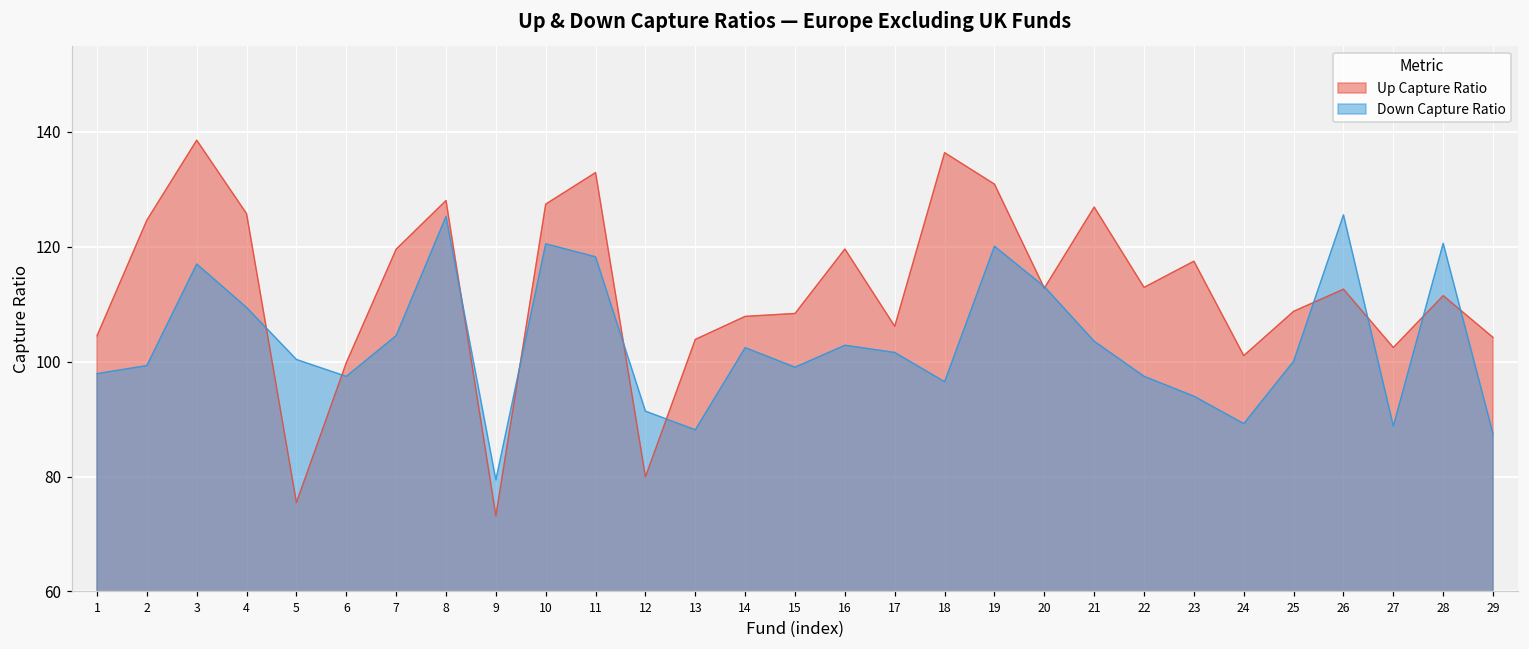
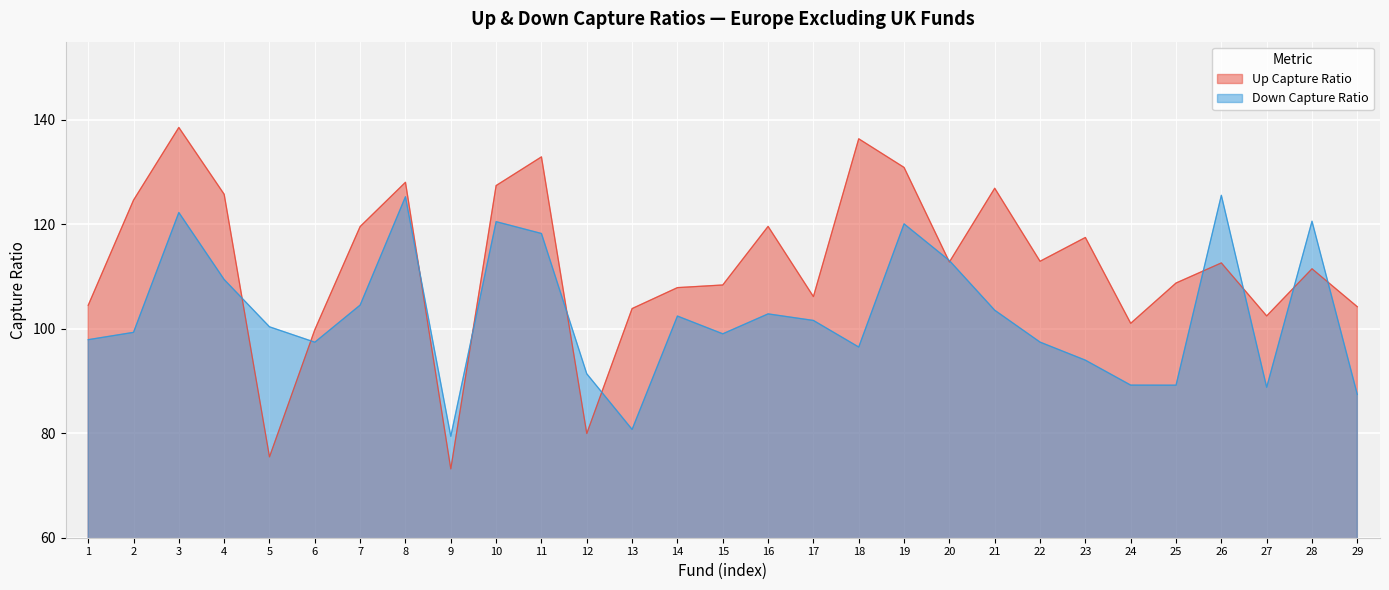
Down Capture Ratio, 3: 117 -> 122
Down Capture Ratio, 13: 88 -> 81
Down Capture Ratio, 25: 100 -> 89
